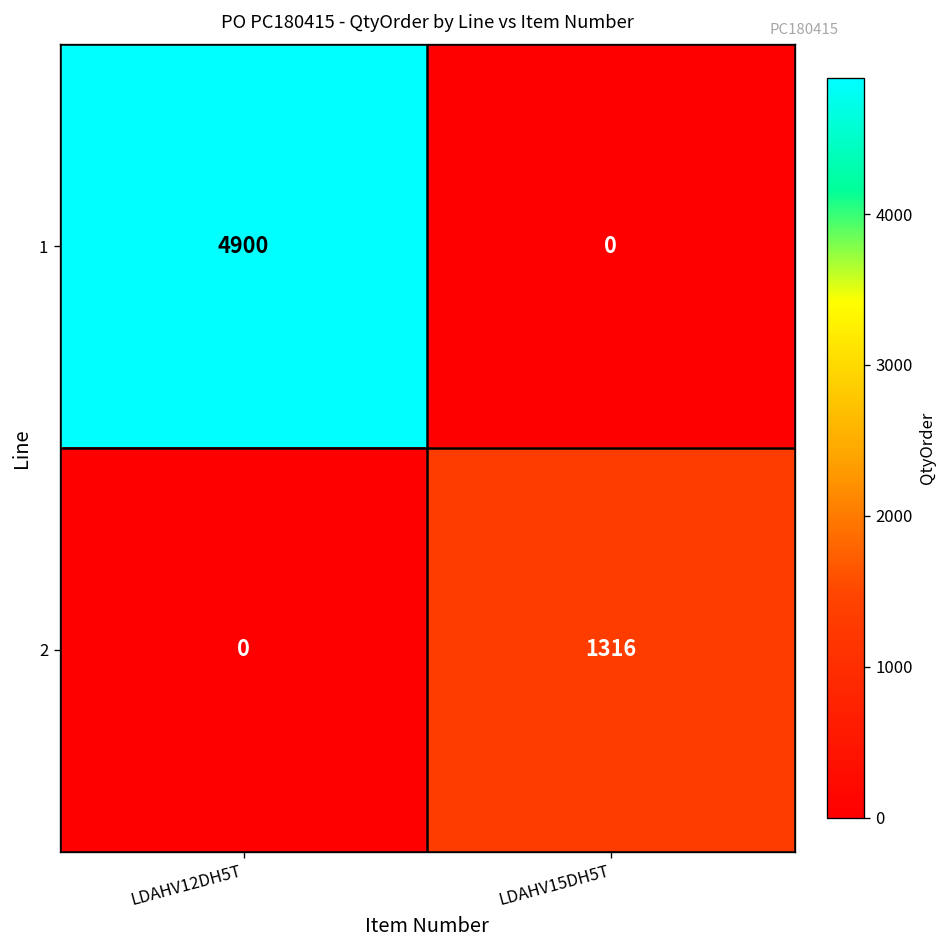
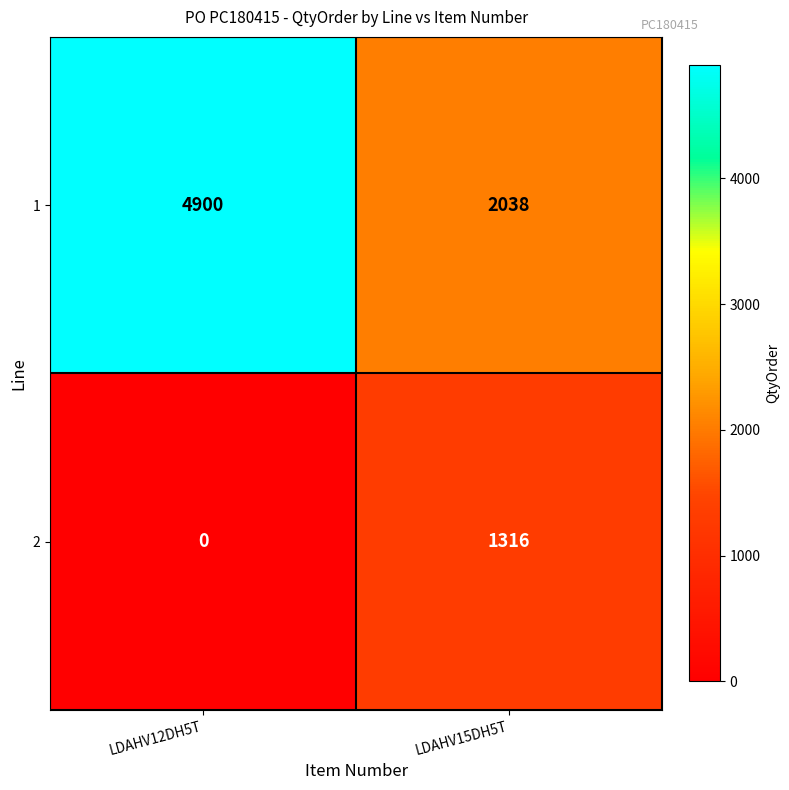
1, LDAHV15DH5T: 0 -> 2038
